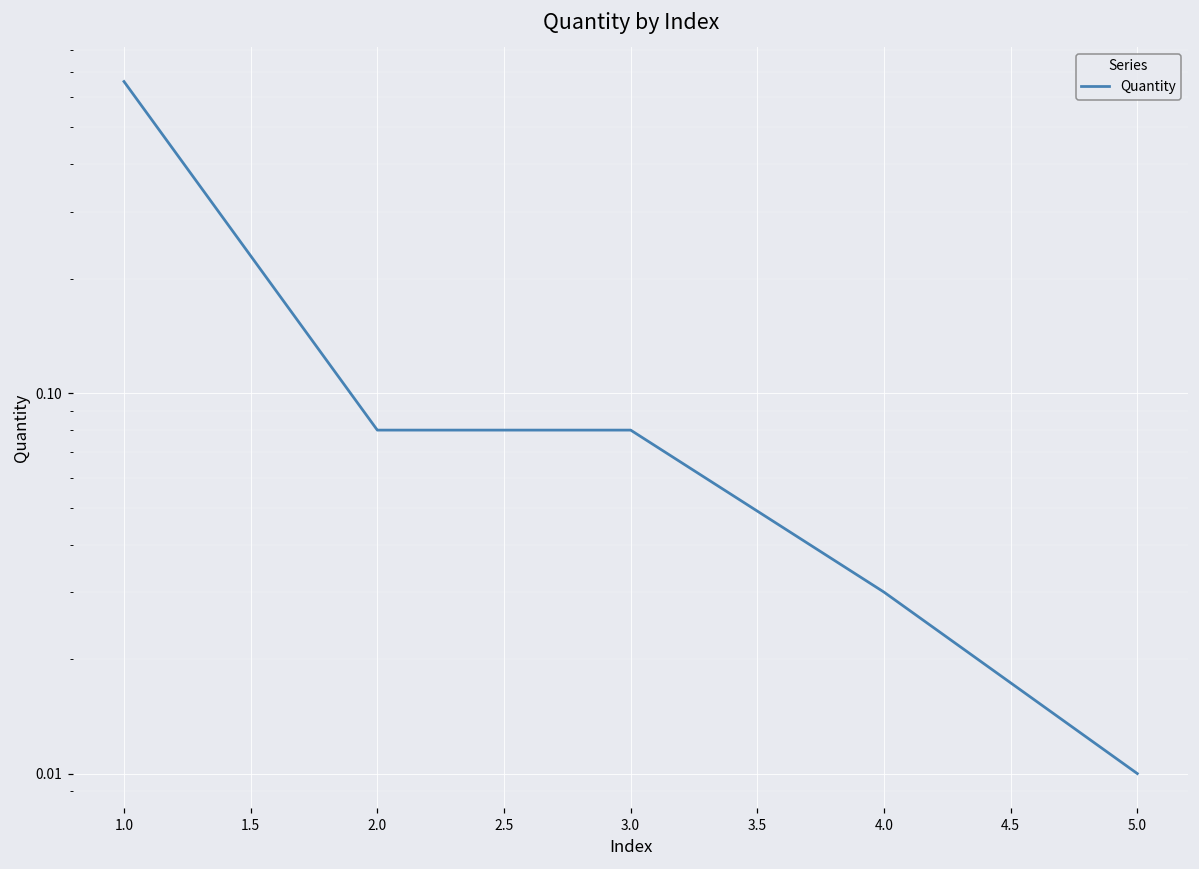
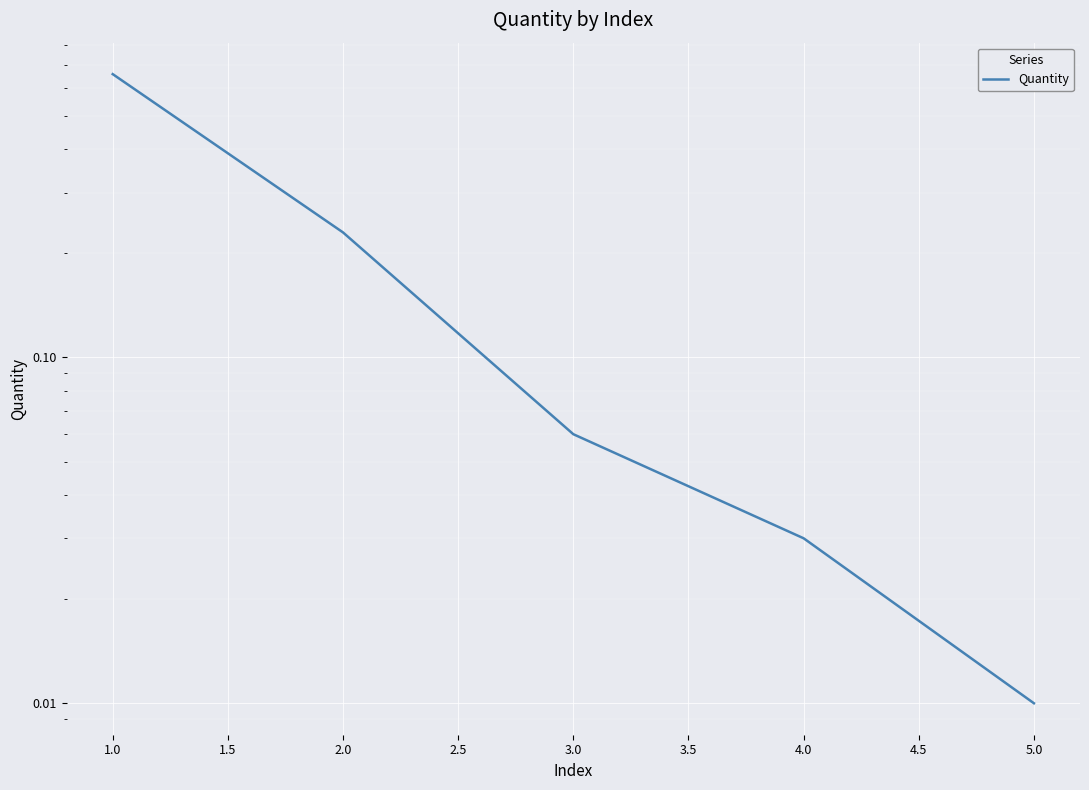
2.0: 0.08 -> 0.23
3.0: 0.08 -> 0.06
